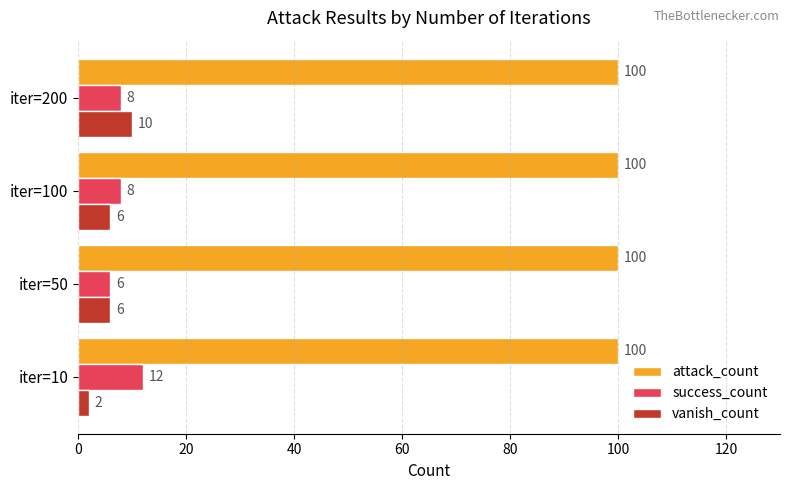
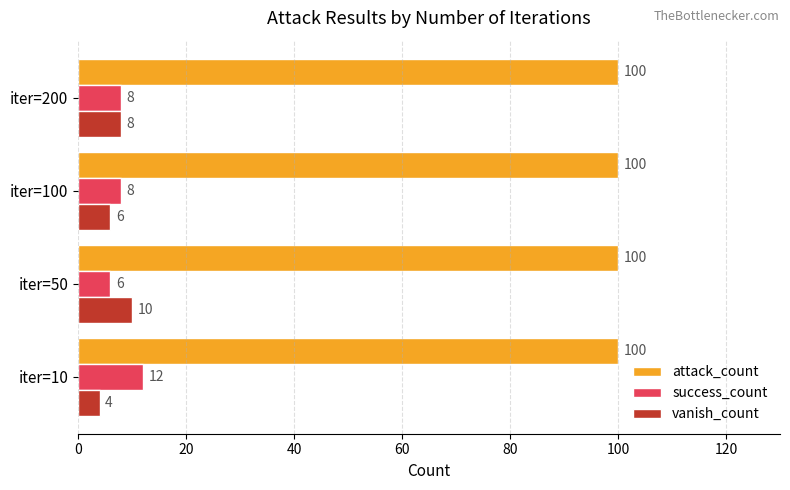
vanish_count, iter=200: 10 -> 8
vanish_count, iter=50: 6 -> 10
vanish_count, iter=10: 2 -> 4
